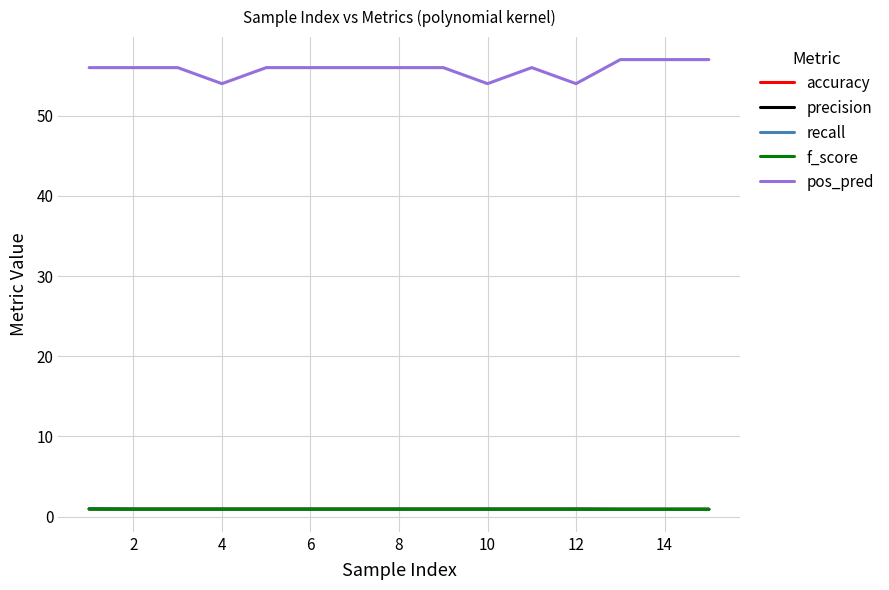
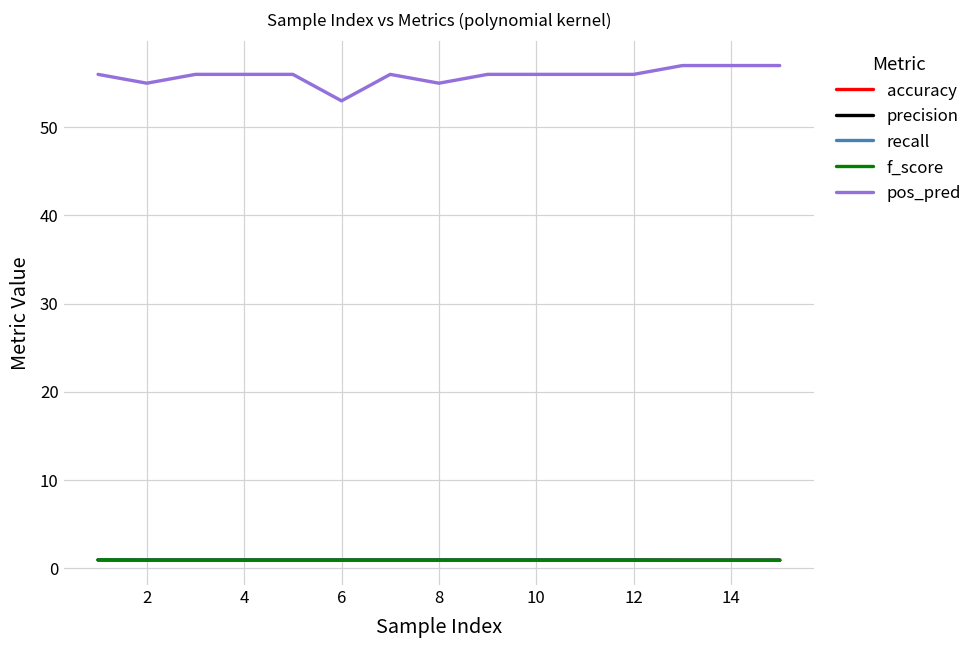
pos_pred, 2: 56 -> 55
pos_pred, 4: 54 -> 56
pos_pred, 6: 56 -> 53
pos_pred, 8: 56 -> 55
pos_pred, 10: 54 -> 56
pos_pred, 12: 54 -> 56
